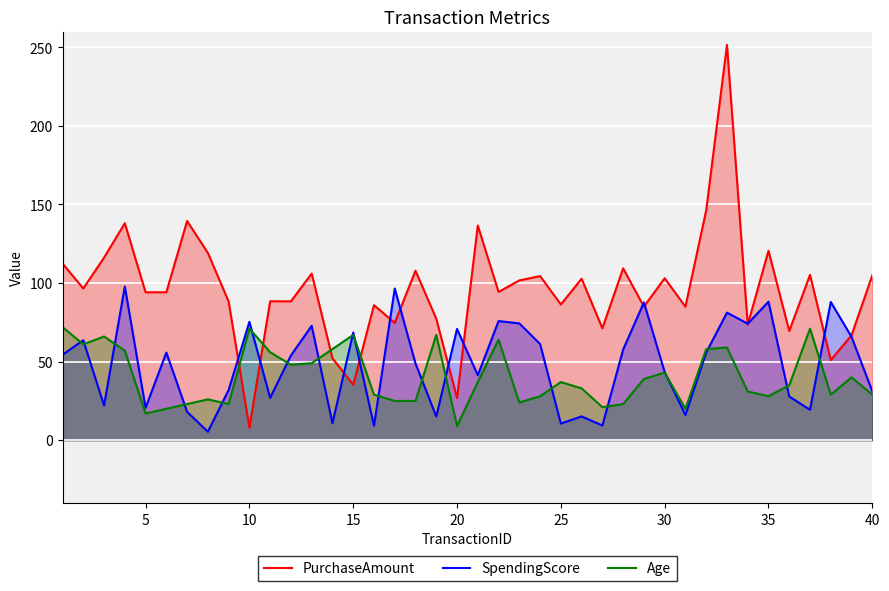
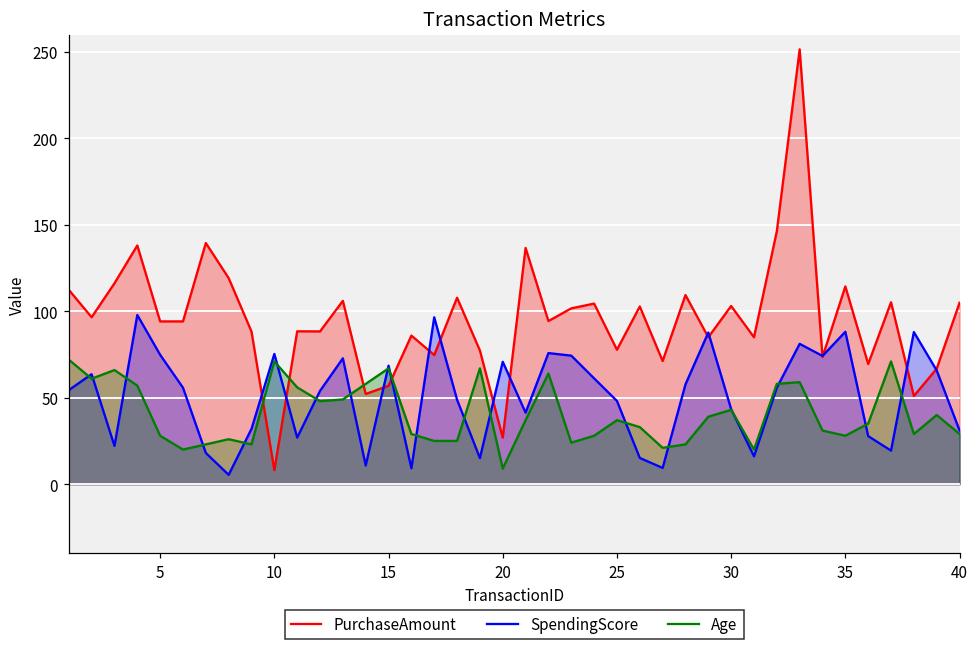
SpendingScore, 5: 21 -> 75
Age, 5: 17 -> 28
PurchaseAmount, 15: 35 -> 57
PurchaseAmount, 25: 86 -> 78
SpendingScore, 25: 11 -> 48
PurchaseAmount, 35: 121 -> 114
